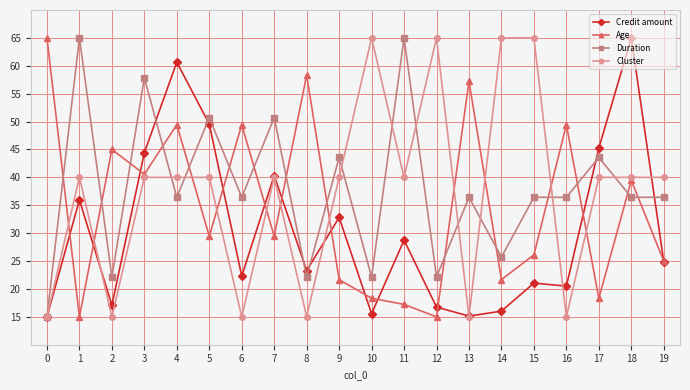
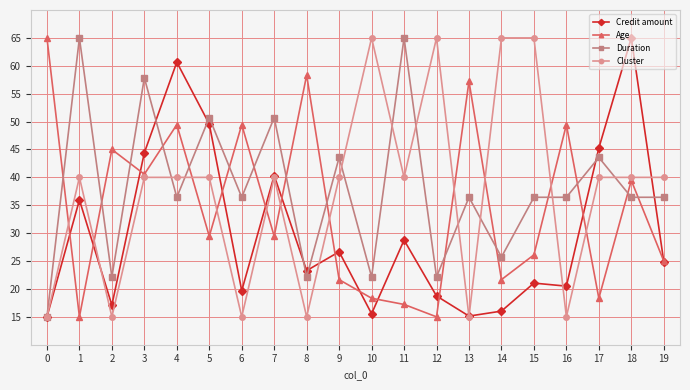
Credit amount, 6: 22 -> 20
Credit amount, 9: 33 -> 27
Credit amount, 12: 17 -> 19
